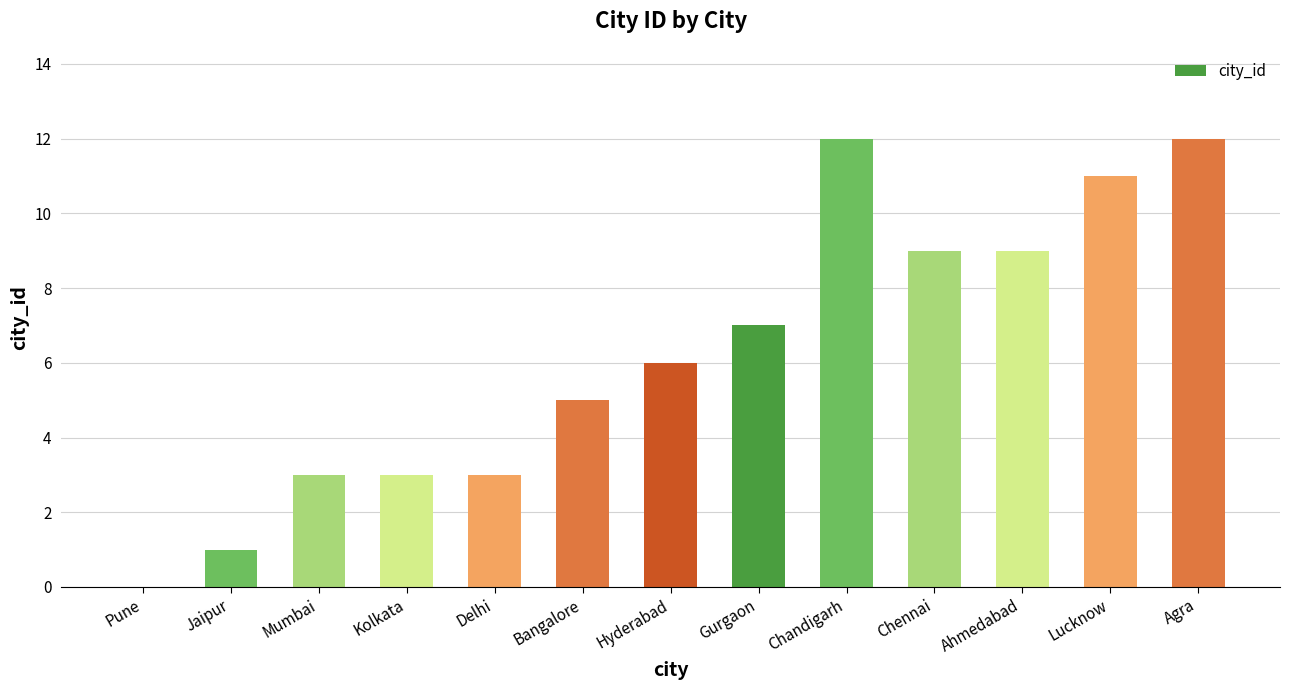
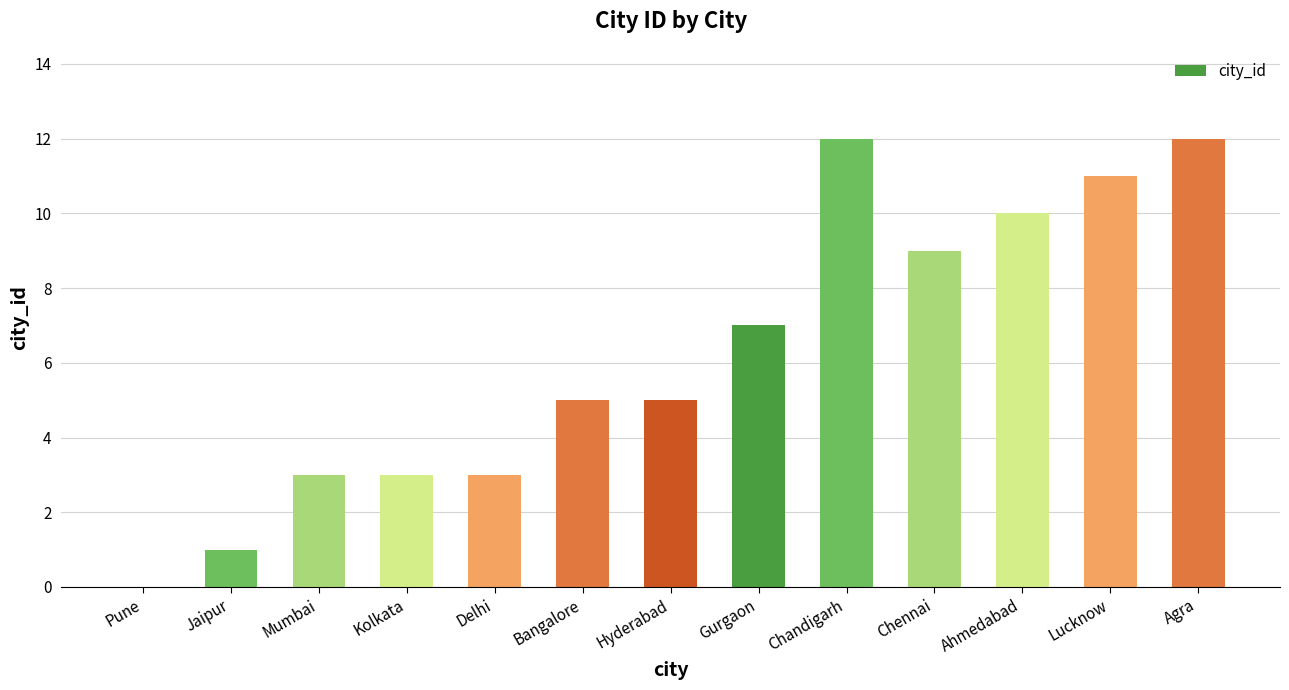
Hyderabad: 6 -> 5
Ahmedabad: 9 -> 10
